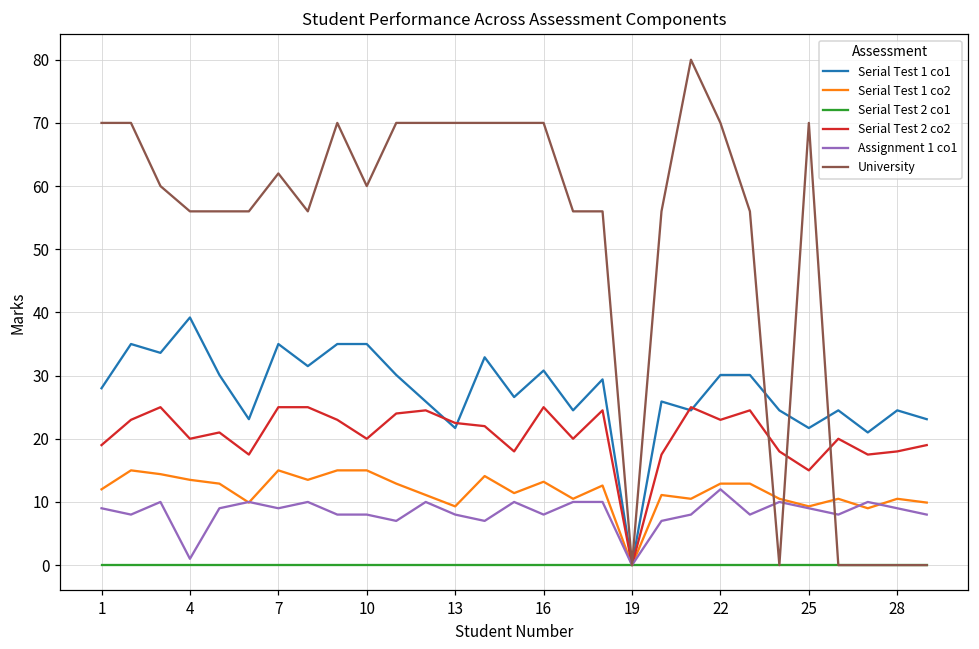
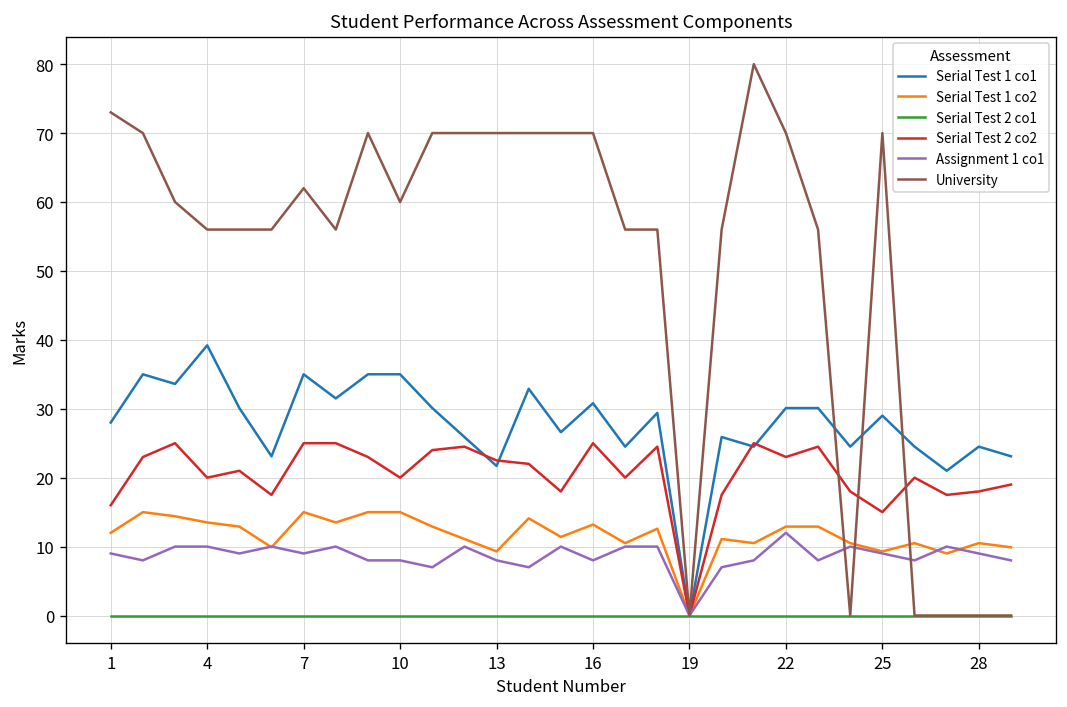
Serial Test 2 co2, 1: 19 -> 16
University, 1: 70 -> 73
Assignment 1 co1, 4: 1 -> 10
Serial Test 1 co1, 25: 22 -> 29
